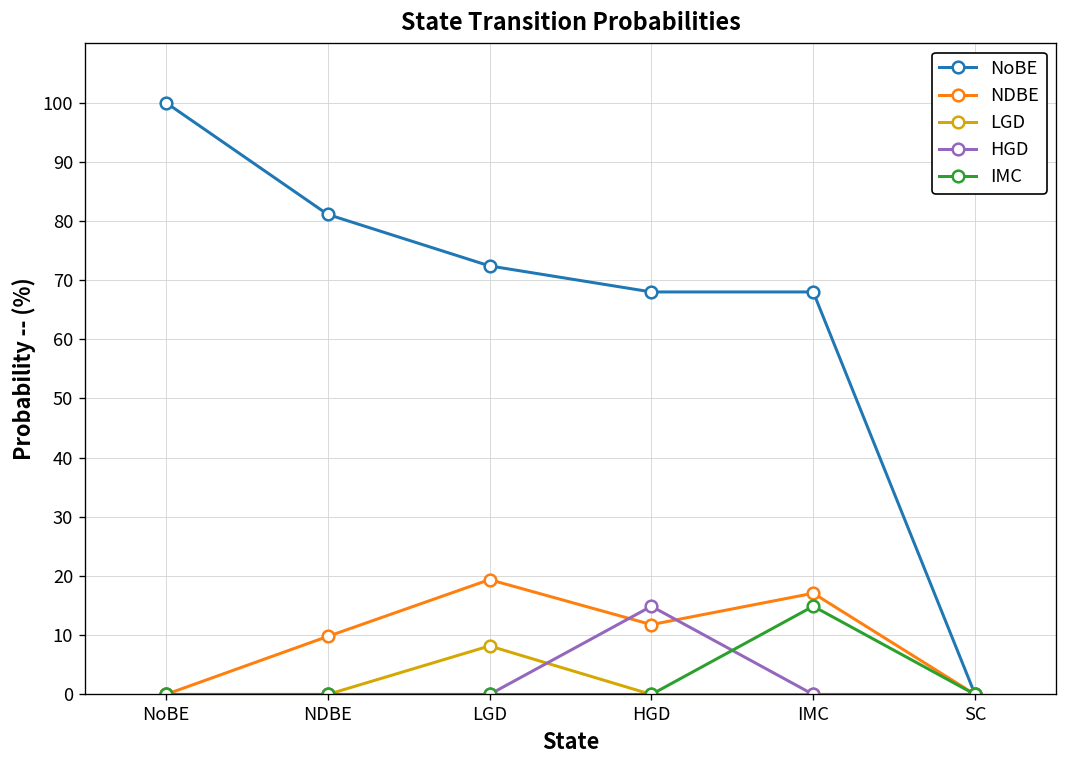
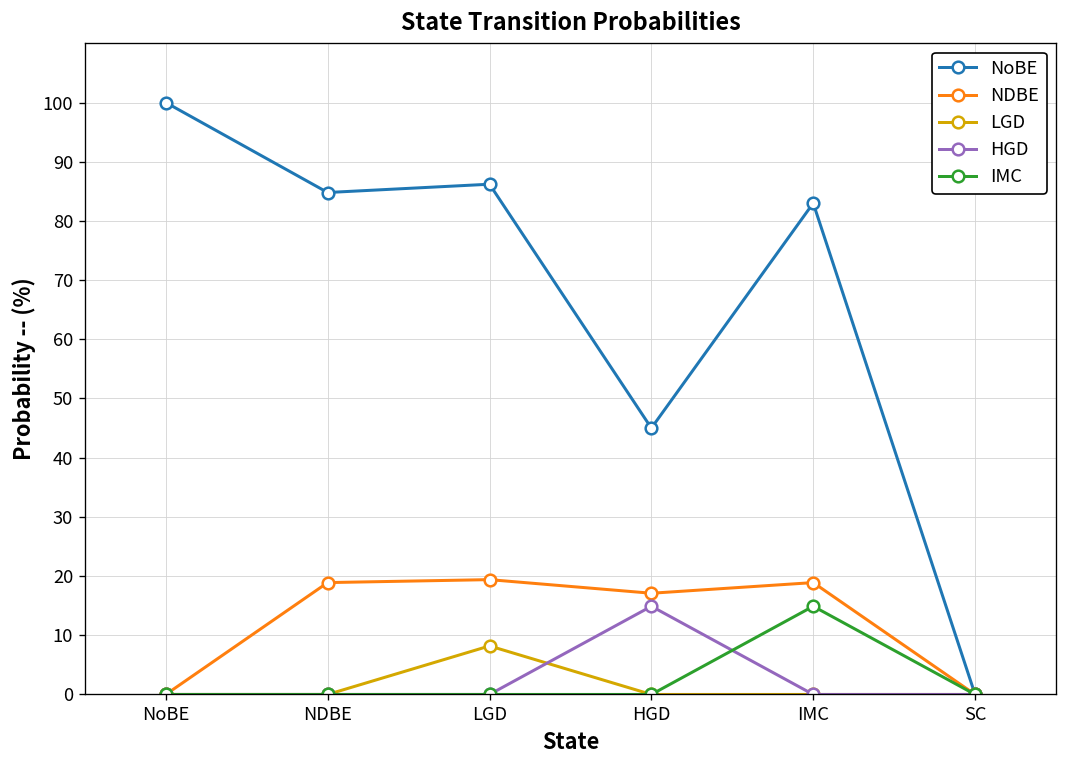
NoBE, NDBE: 81 -> 85
NDBE, NDBE: 10 -> 19
NoBE, LGD: 72 -> 86
NoBE, HGD: 68 -> 45
NDBE, HGD: 12 -> 17
NoBE, IMC: 68 -> 83
NDBE, IMC: 17 -> 19
